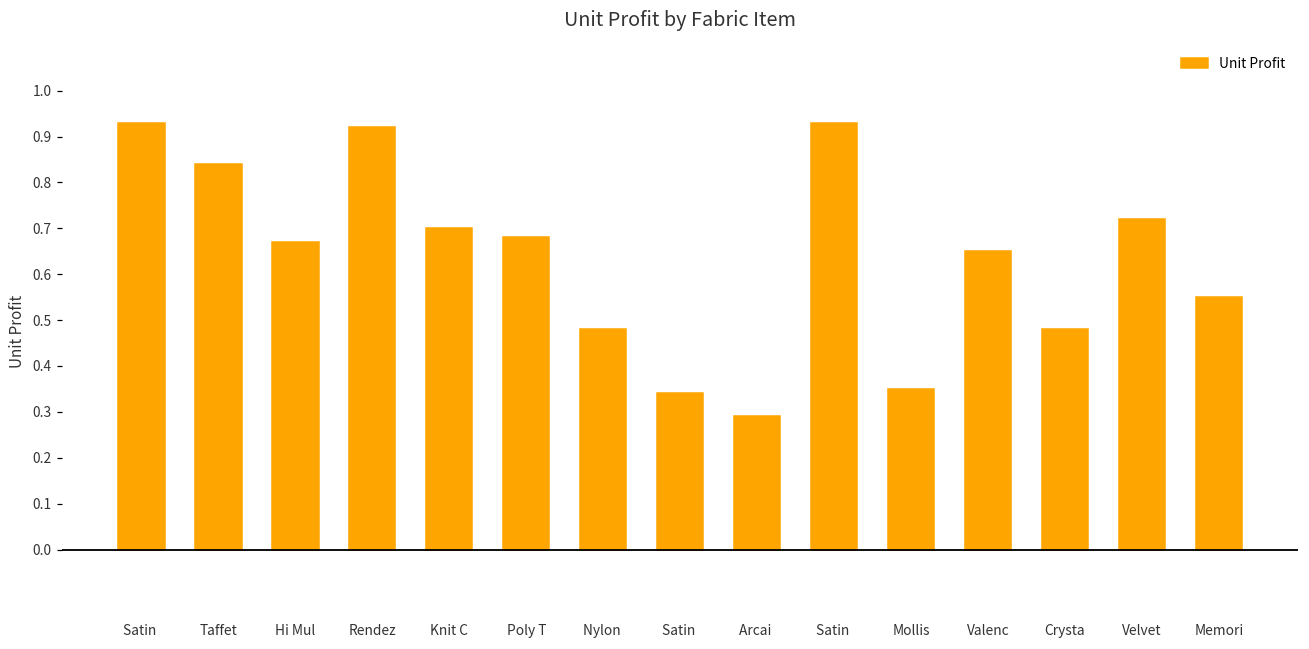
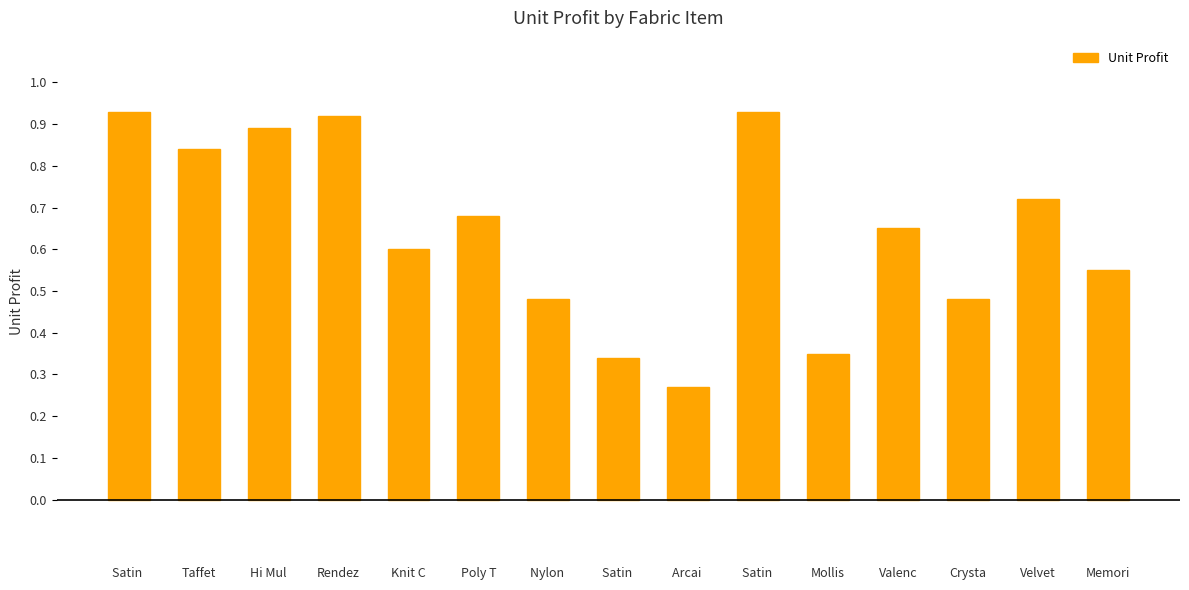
Hi Mul: 0.67 -> 0.89
Knit C: 0.7 -> 0.6
Arcai: 0.29 -> 0.27
